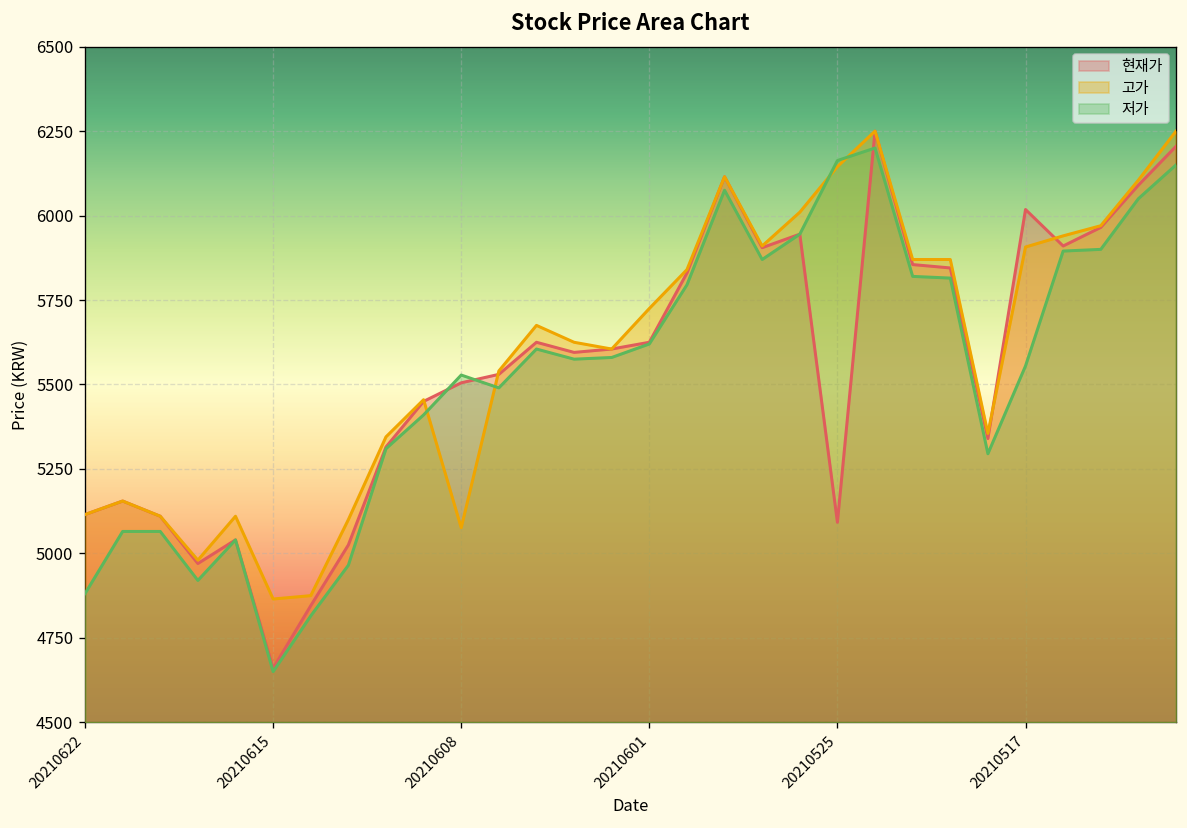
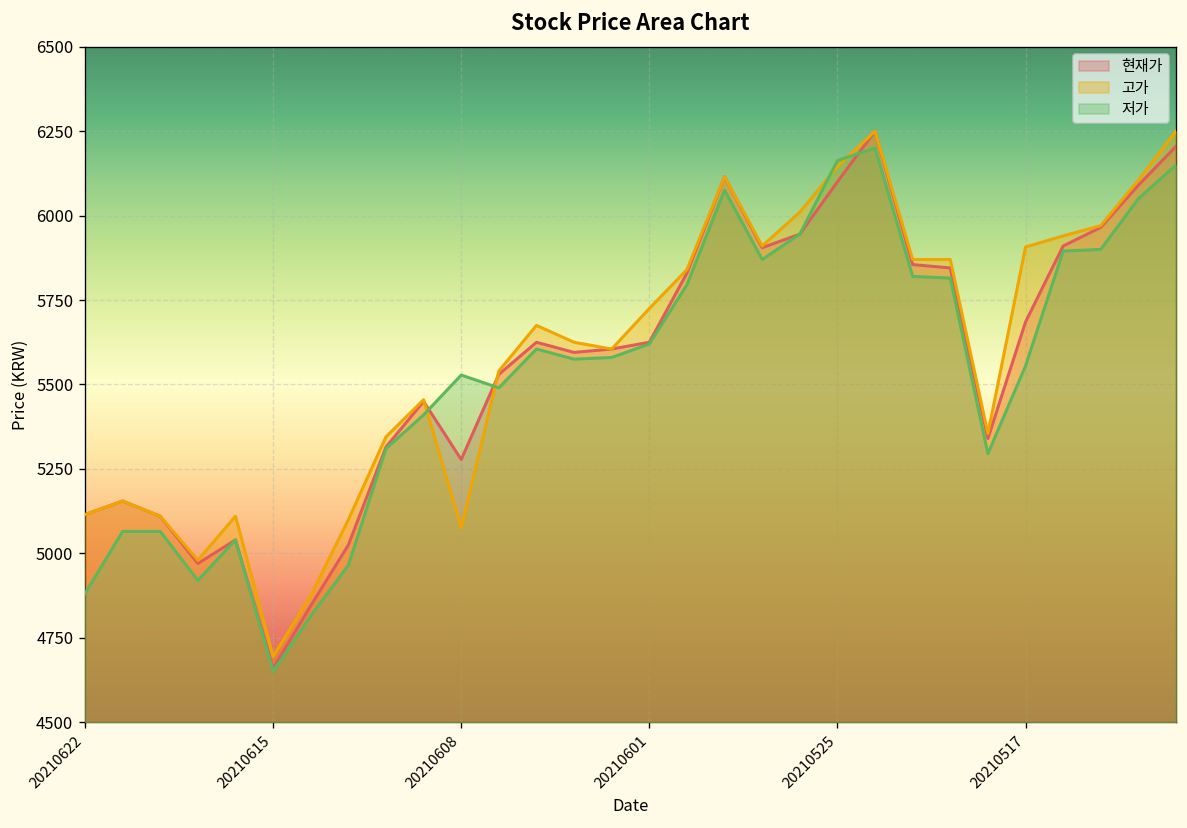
고가, 20210615: 4870 -> 4700
현재가, 20210608: 5510 -> 5280
현재가, 20210525: 5090 -> 6100
현재가, 20210517: 6020 -> 5690
